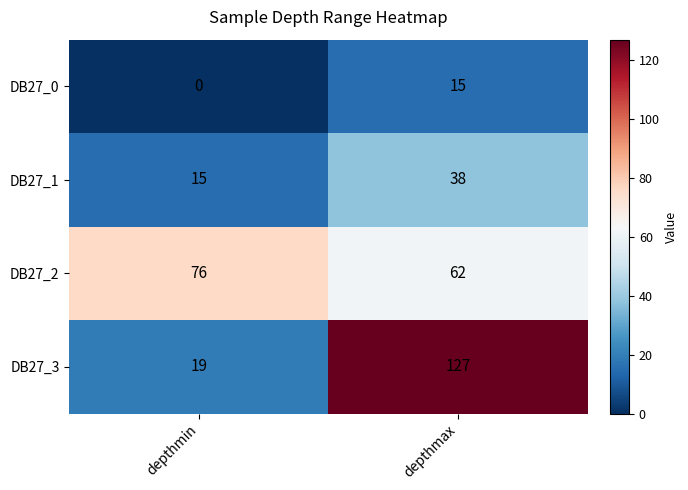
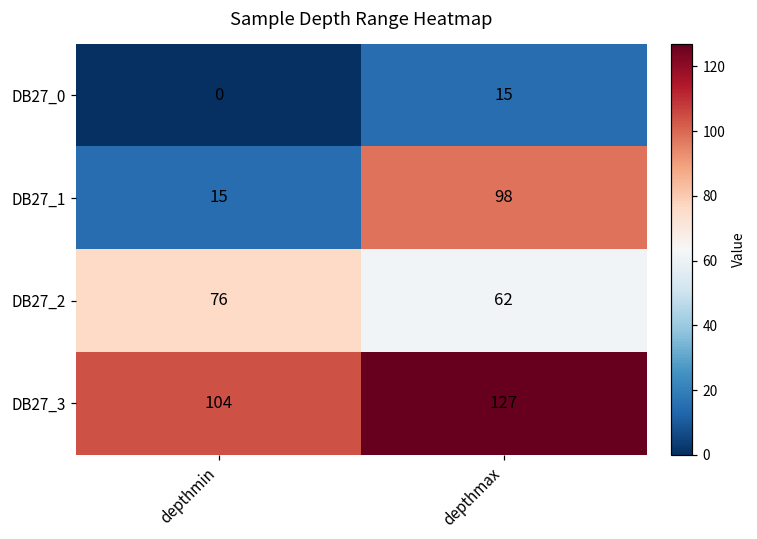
DB27_1, depthmax: 38 -> 98
DB27_3, depthmin: 19 -> 104
